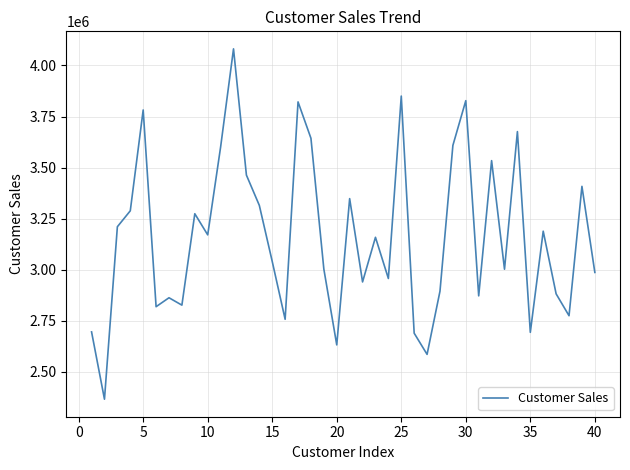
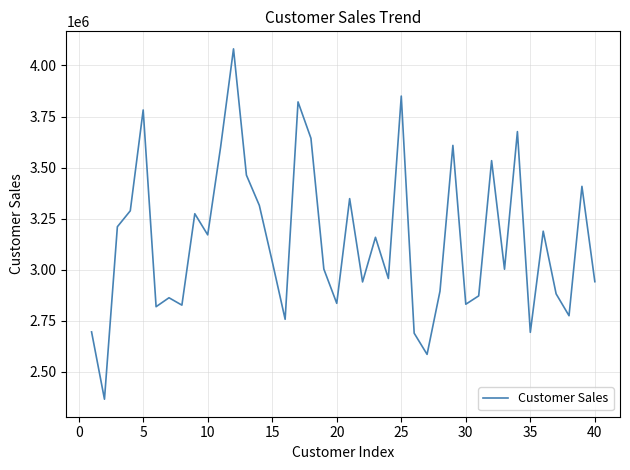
20: 2630000 -> 2830000
30: 3830000 -> 2830000
40: 2990000 -> 2940000
